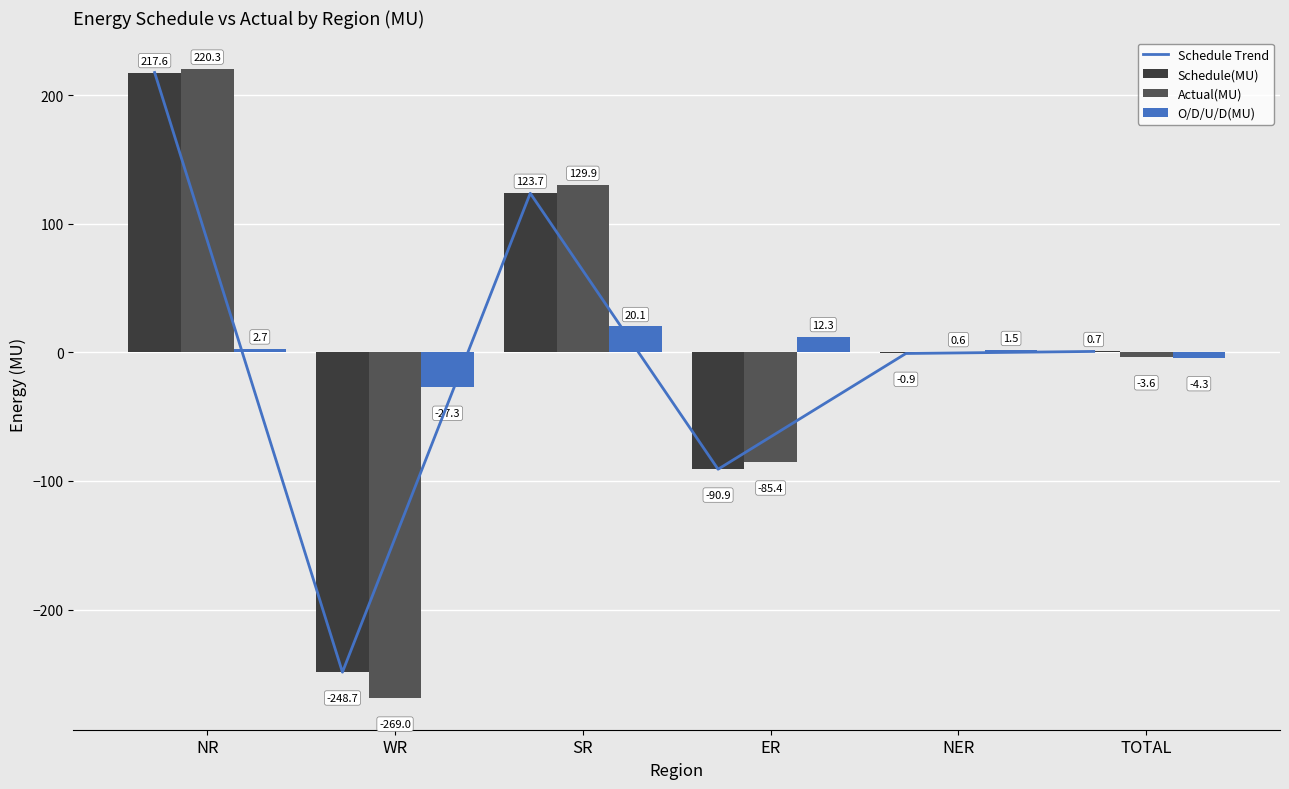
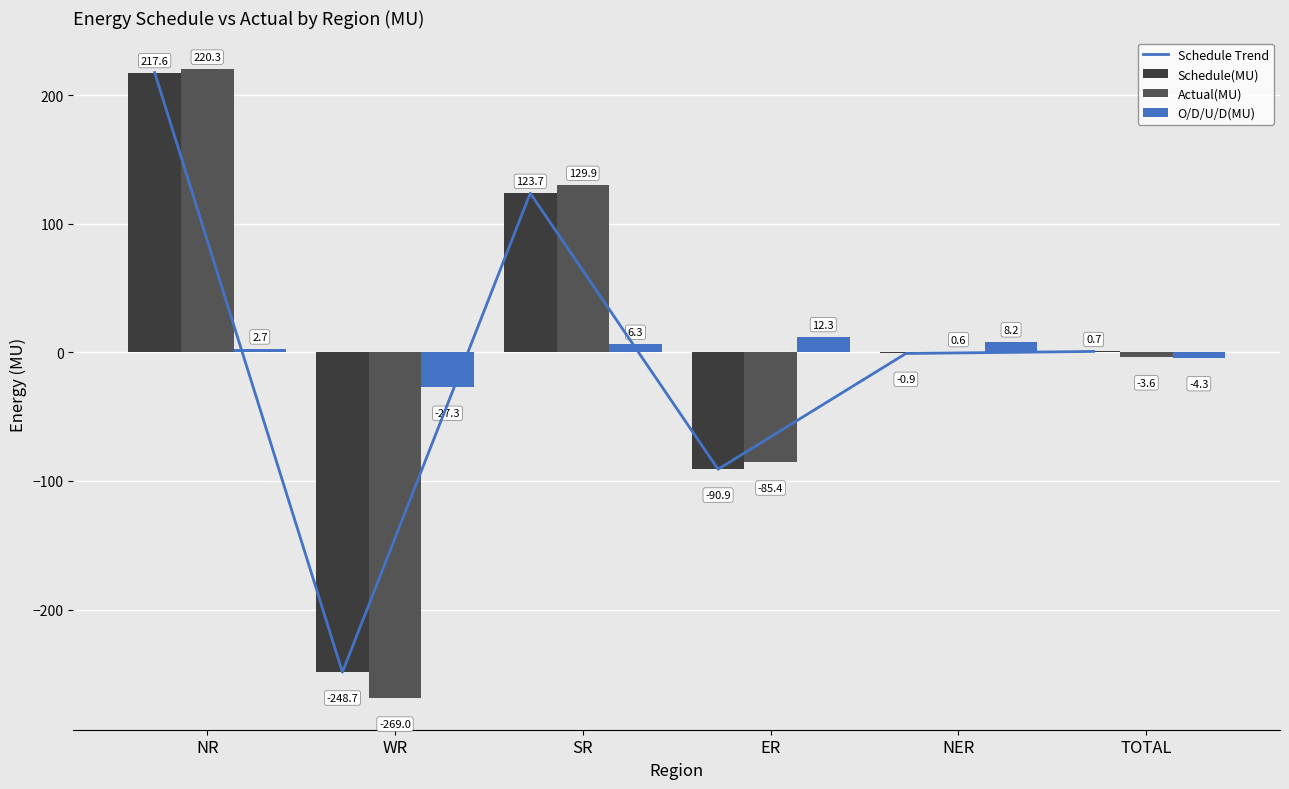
O/D/U/D(MU), SR: 20.1 -> 6.3
O/D/U/D(MU), NER: 1.5 -> 8.2
